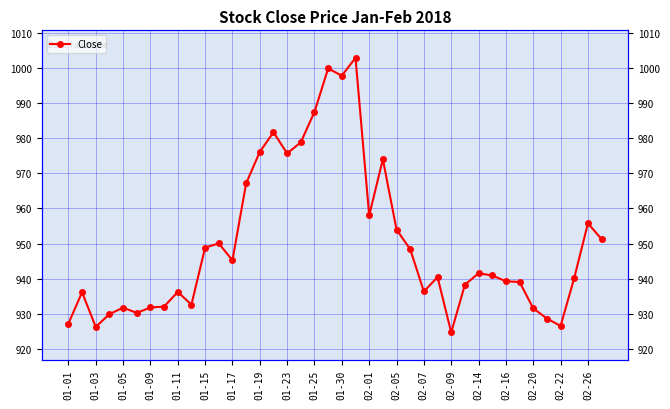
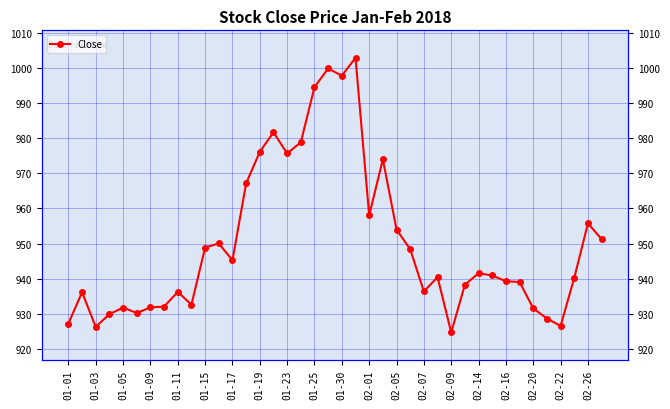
01-25: 987 -> 995
